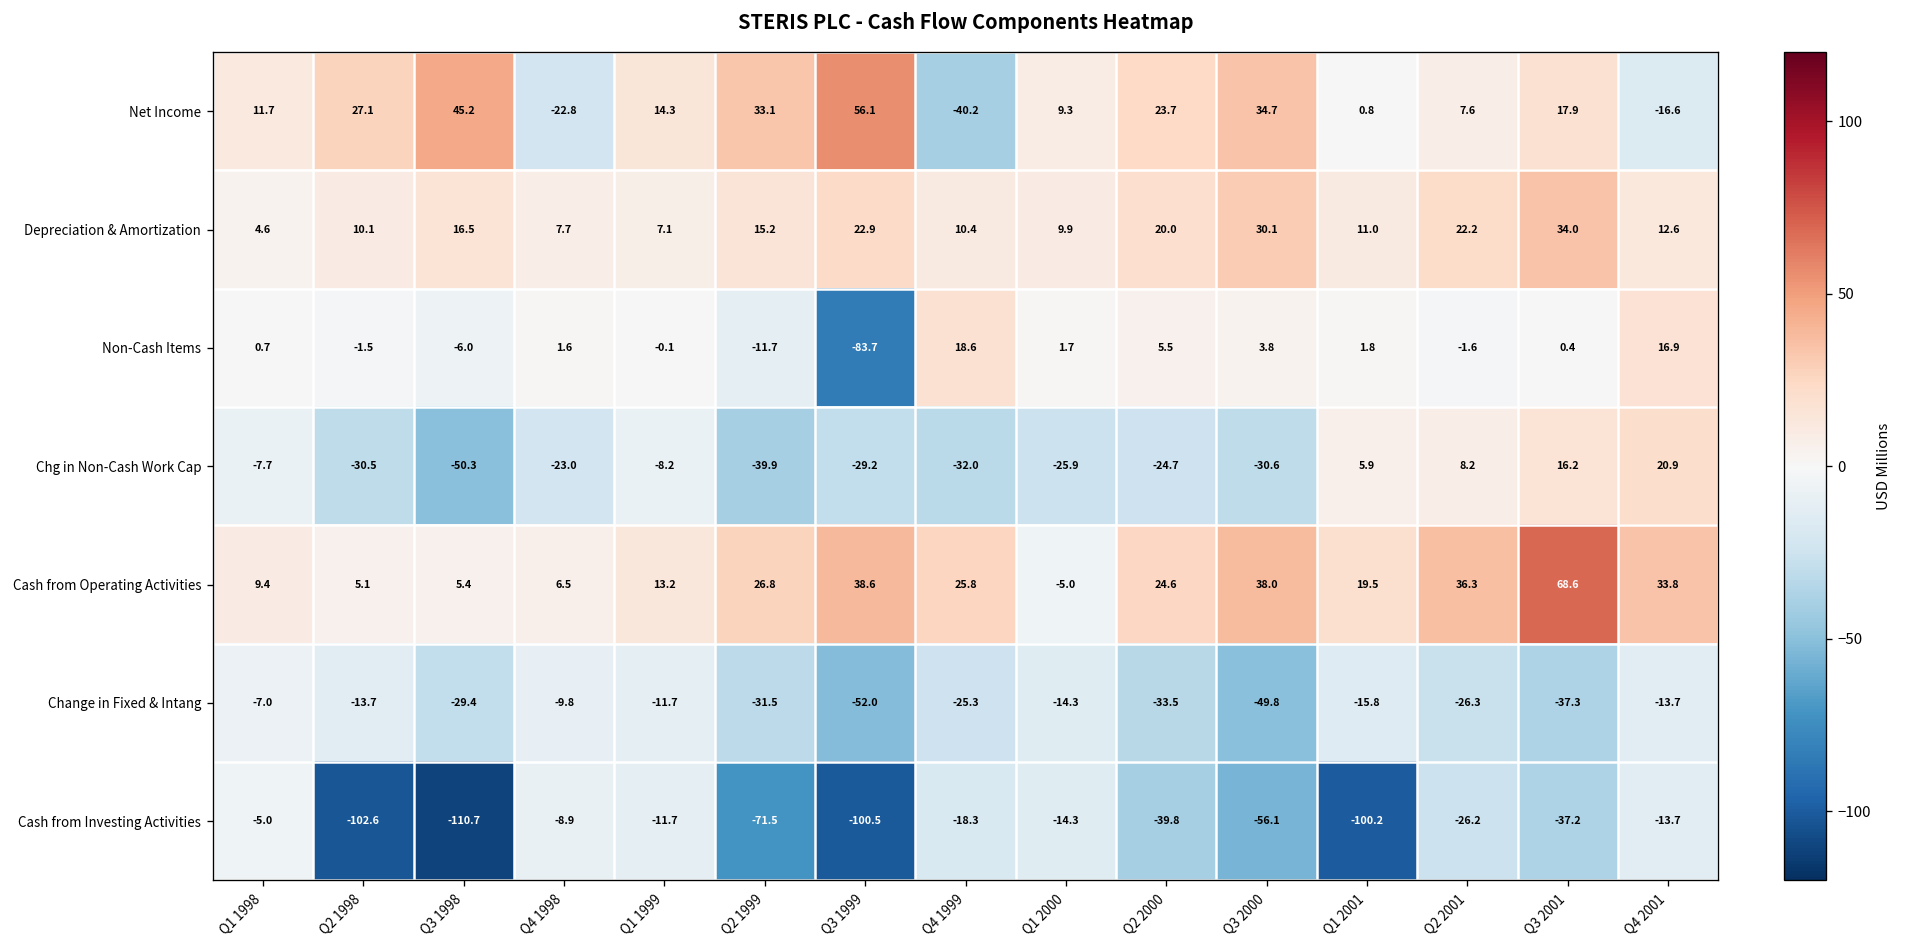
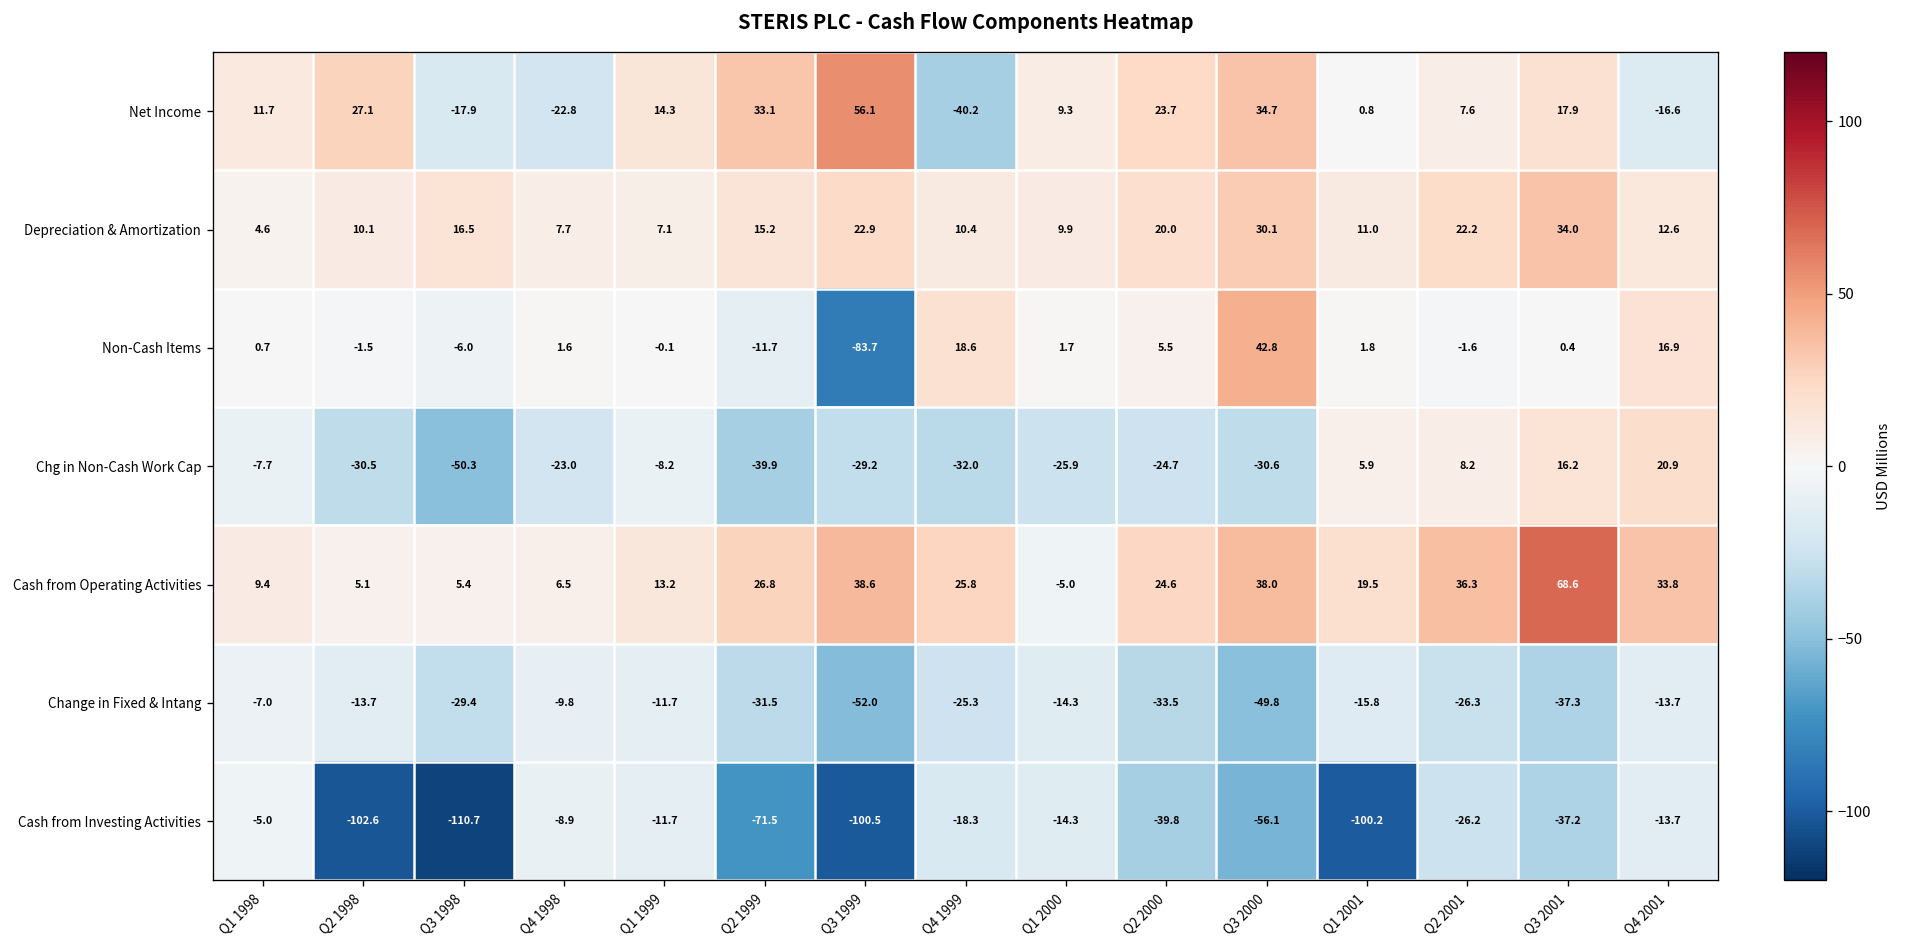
Net Income, Q3 1998: 45.2 -> -17.9
Non-Cash Items, Q3 2000: 3.8 -> 42.8
